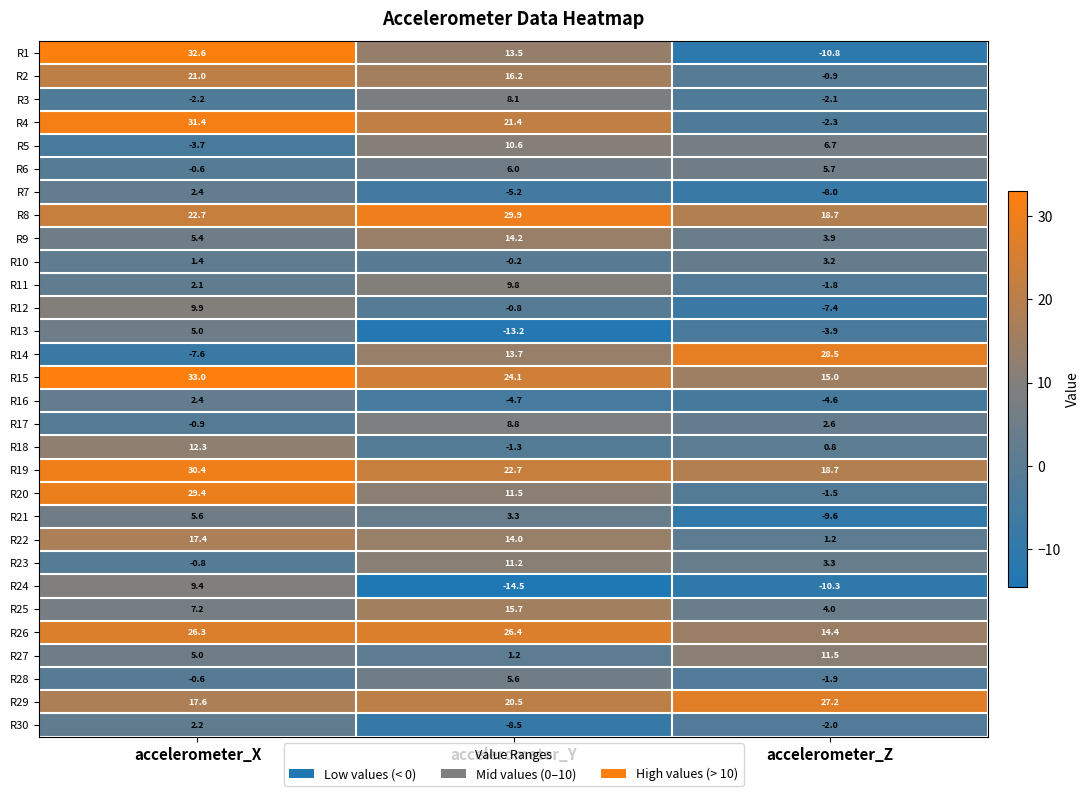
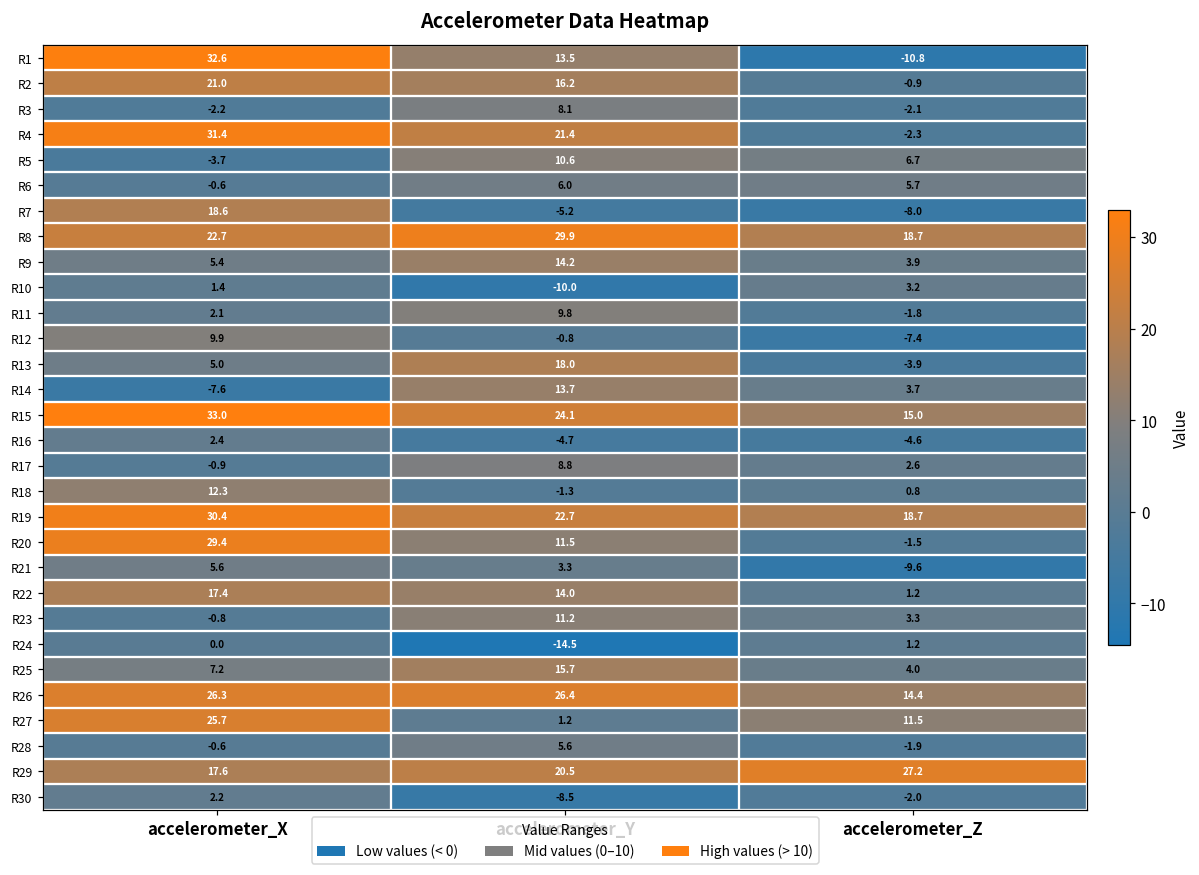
R7, accelerometer_X: 2.4 -> 18.6
R10, accelerometer_Y: -0.2 -> -10.0
R13, accelerometer_Y: -13.2 -> 18.0
R14, accelerometer_Z: 28.5 -> 3.7
R24, accelerometer_X: 9.4 -> 0.0
R24, accelerometer_Z: -10.3 -> 1.2
R27, accelerometer_X: 5.0 -> 25.7
